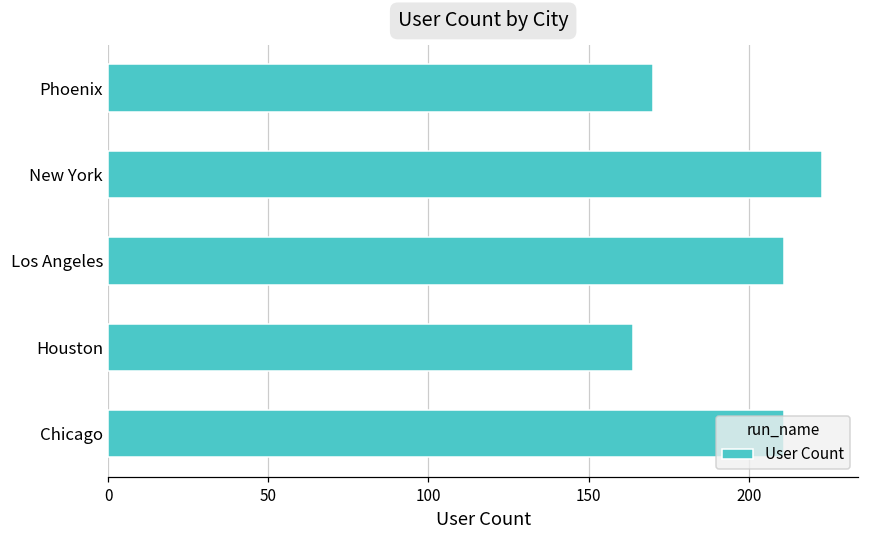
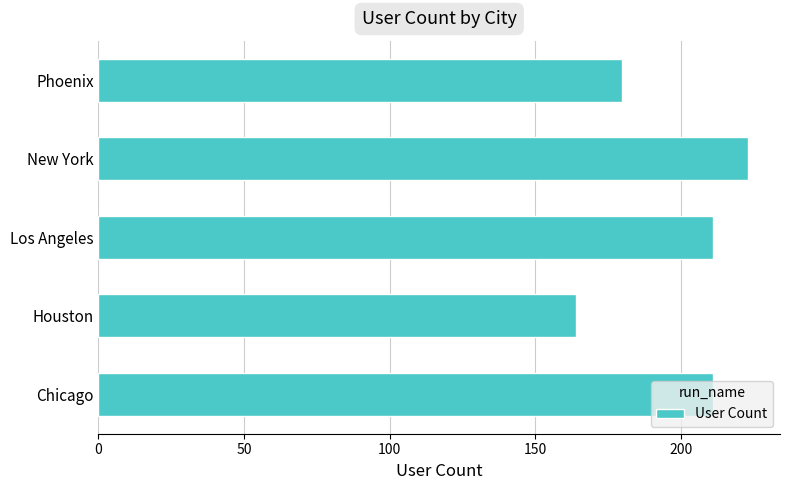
Phoenix: 170 -> 180
